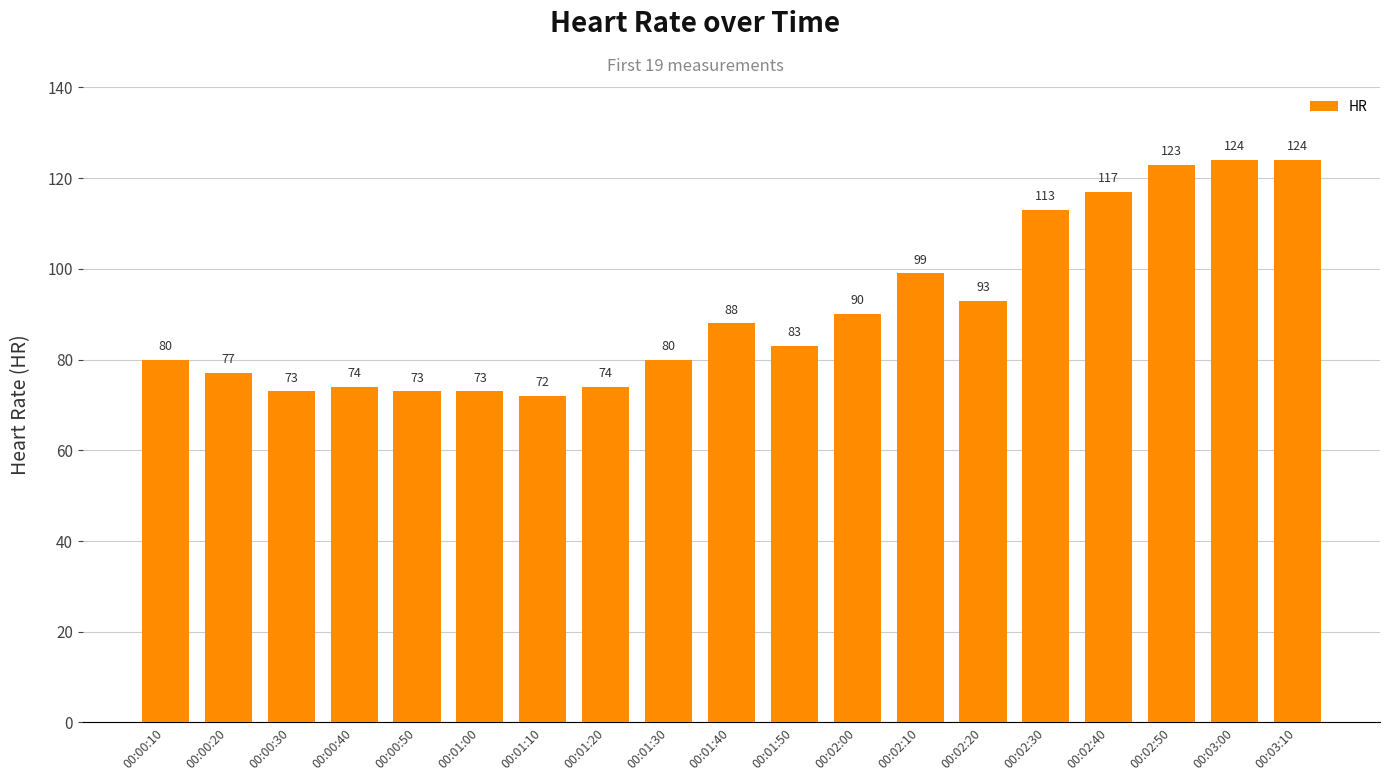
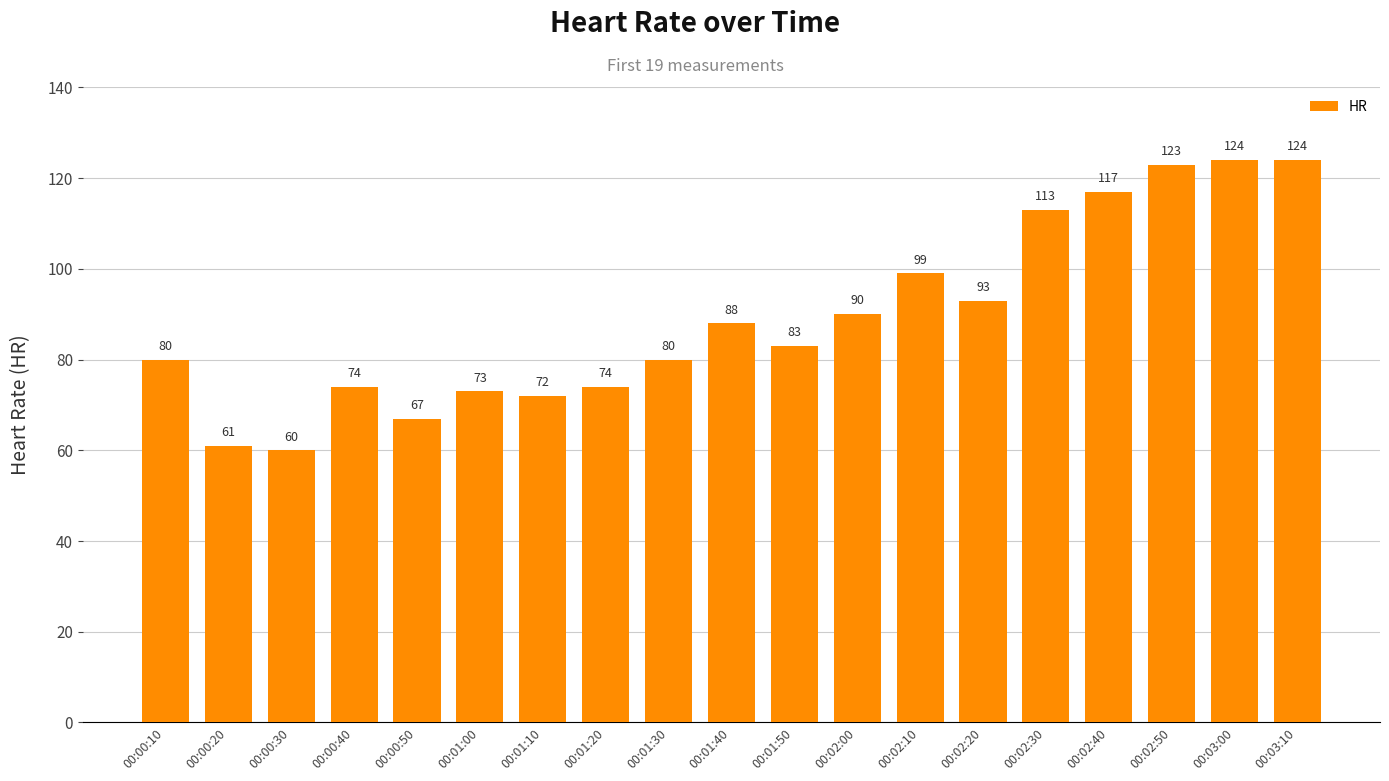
00:00:20: 77 -> 61
00:00:30: 73 -> 60
00:00:50: 73 -> 67
